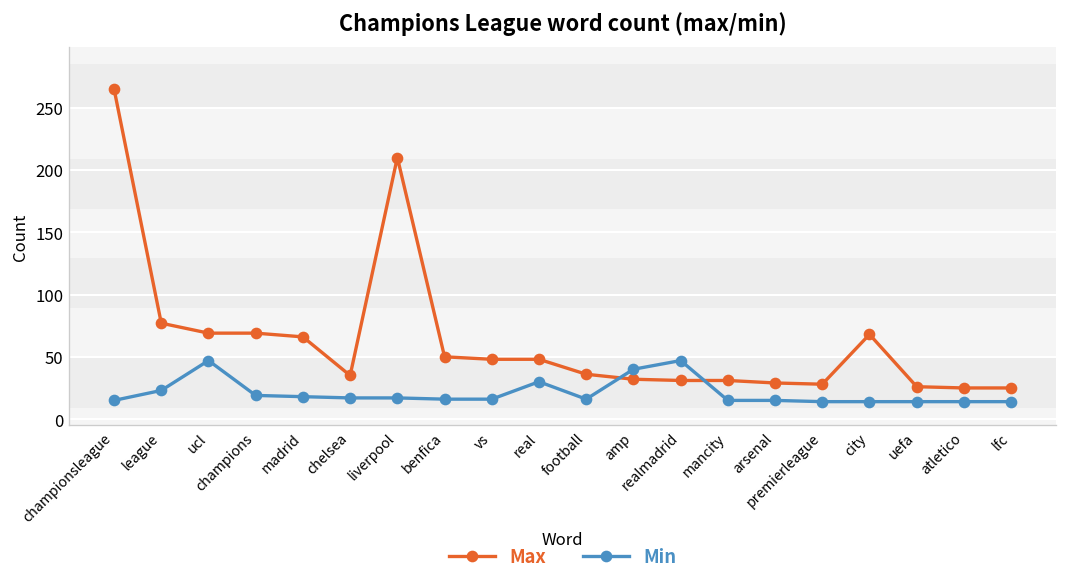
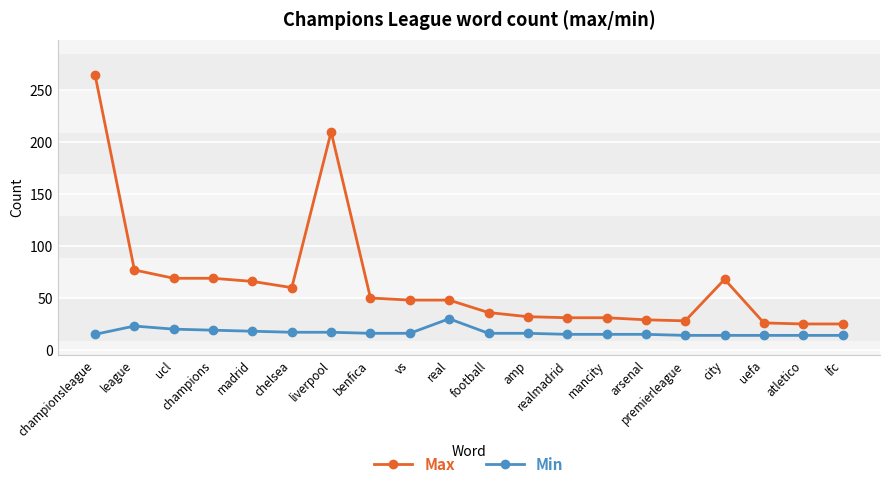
Min, ucl: 47 -> 20
Max, chelsea: 35 -> 60
Min, amp: 40 -> 16
Min, realmadrid: 47 -> 15
